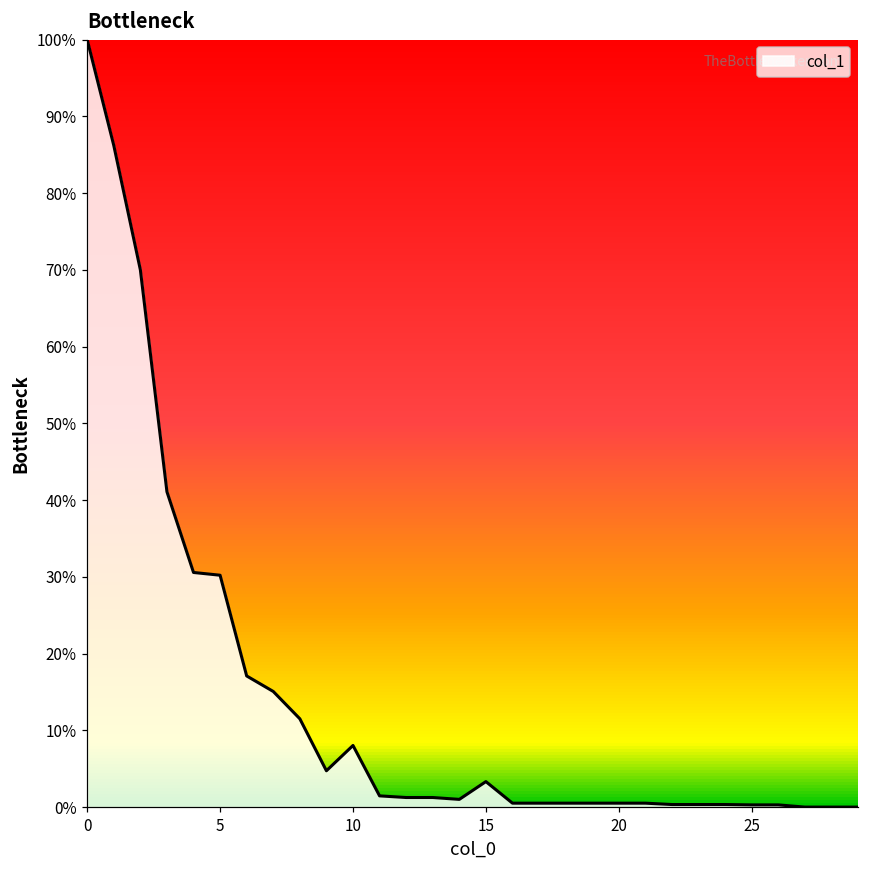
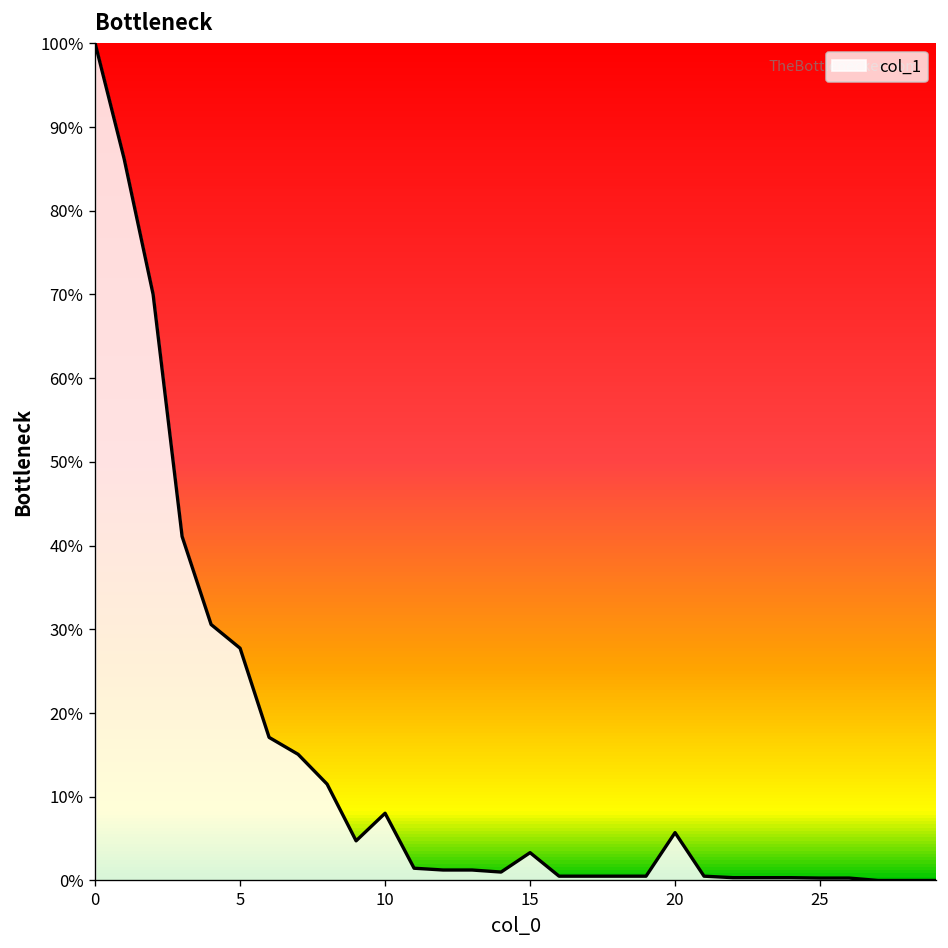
5: 30% -> 28%
20: 1% -> 6%
